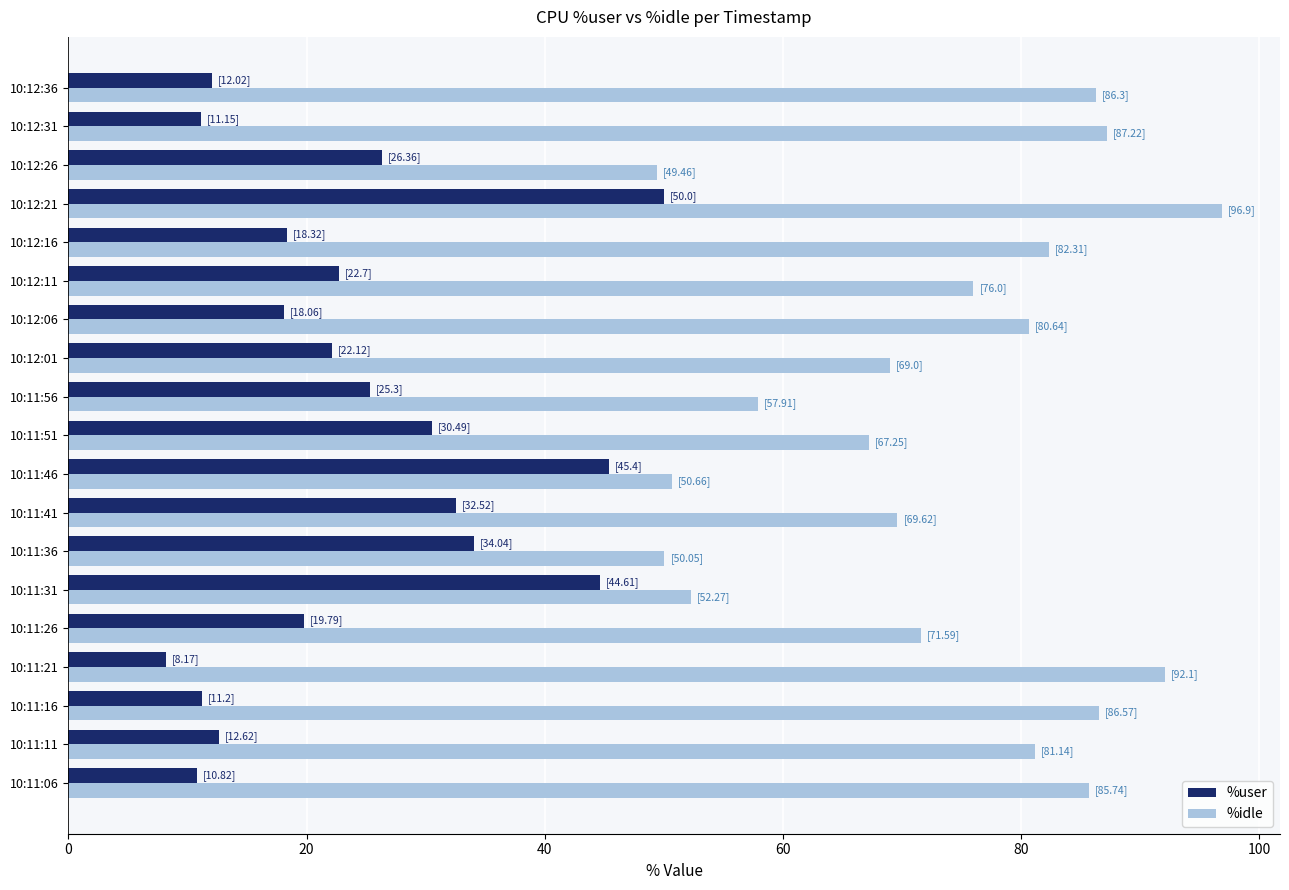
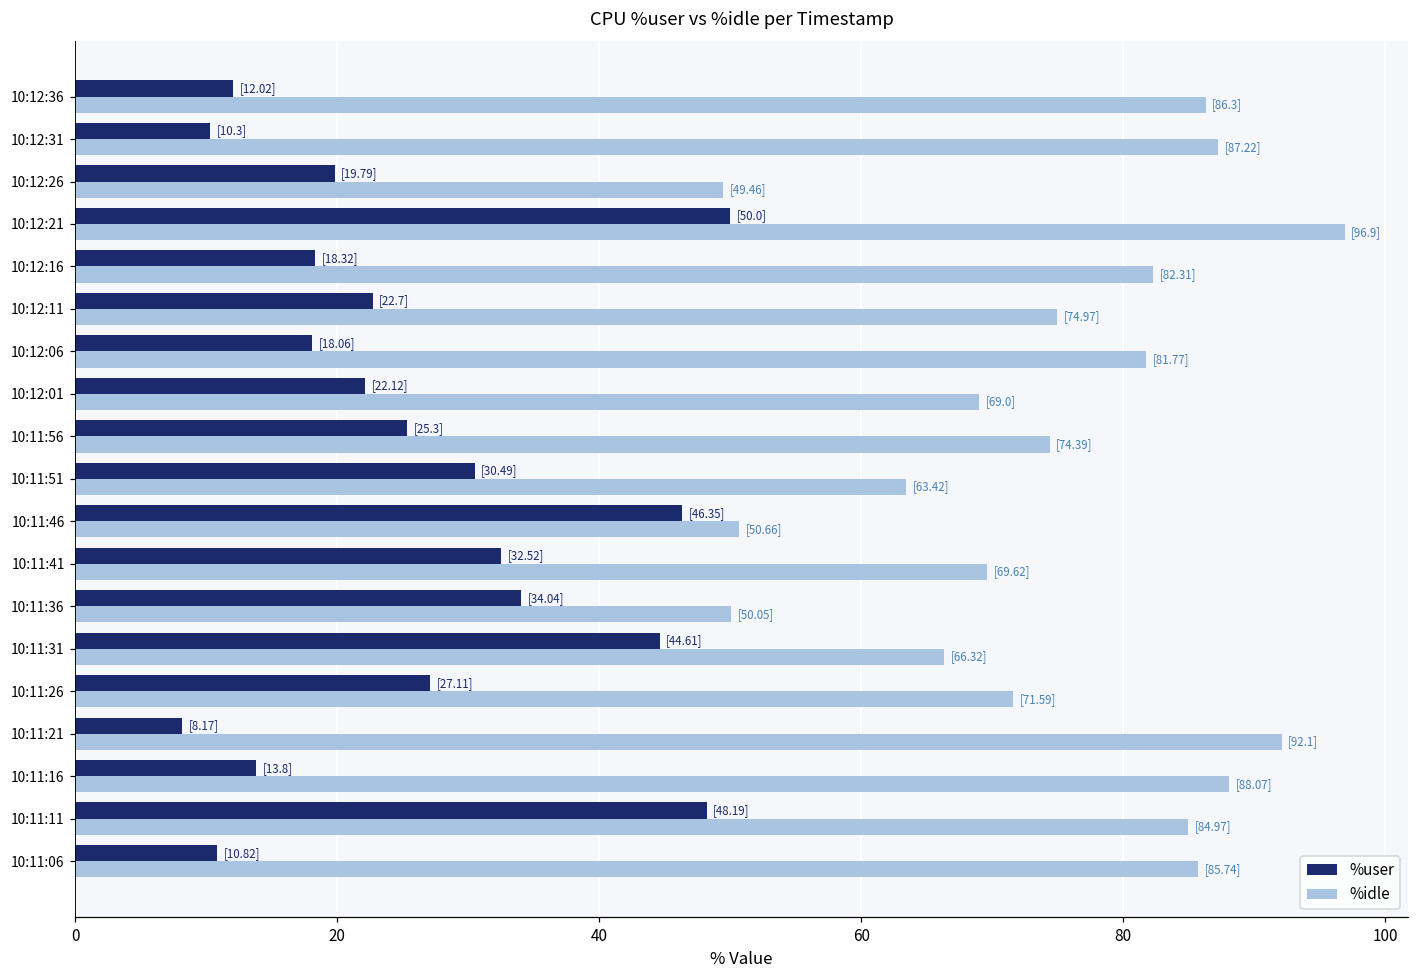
%user, 10:12:31: 11.15] -> 10.3]
%user, 10:12:26: 26.36] -> 19.79]
%idle, 10:12:11: 76.0] -> 74.97]
%idle, 10:12:06: 80.64] -> 81.77]
%idle, 10:11:56: 57.91] -> 74.39]
%idle, 10:11:51: 67.25] -> 63.42]
%user, 10:11:46: 45.4] -> 46.35]
%idle, 10:11:31: 52.27] -> 66.32]
%user, 10:11:26: 19.79] -> 27.11]
%user, 10:11:16: 11.2] -> 13.8]
%idle, 10:11:16: 86.57] -> 88.07]
%user, 10:11:11: 12.62] -> 48.19]
%idle, 10:11:11: 81.14] -> 84.97]
